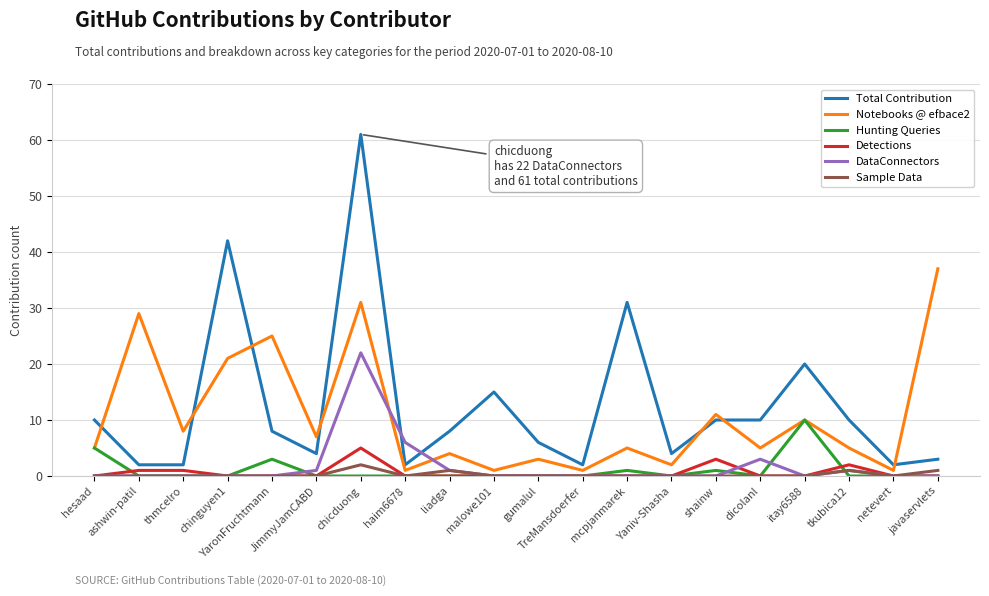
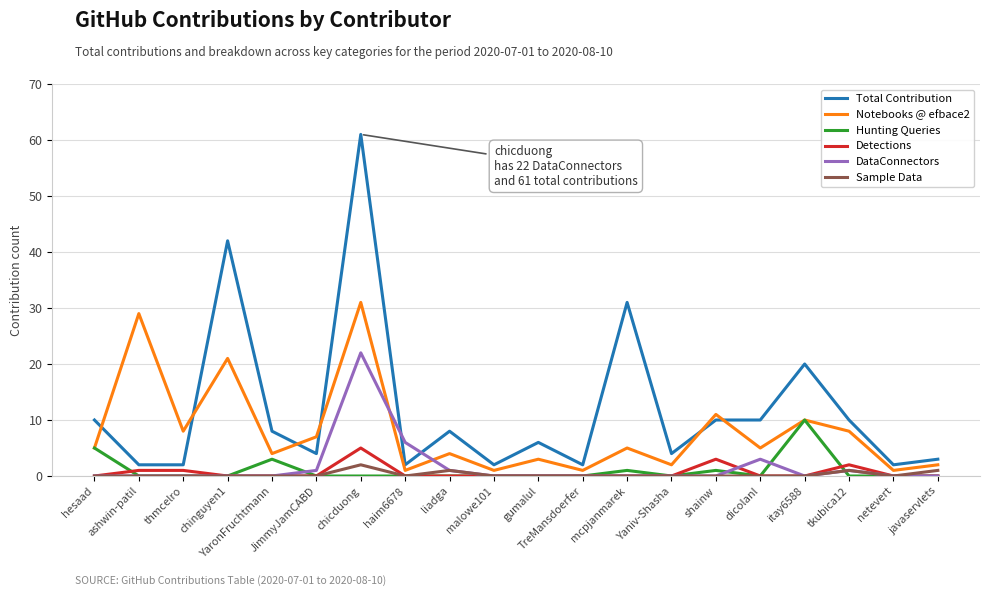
Notebooks @ efbace2, YaronFruchtmann: 25 -> 4
Total Contribution, malowe101: 15 -> 2
Notebooks @ efbace2, tkubica12: 5 -> 8
Notebooks @ efbace2, javaservlets: 37 -> 2
